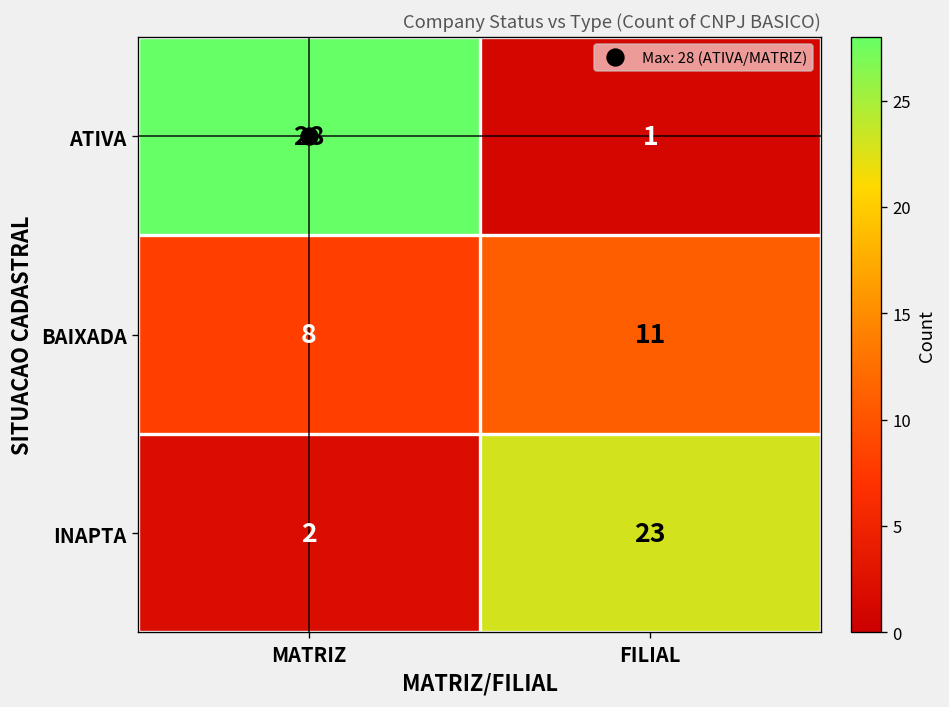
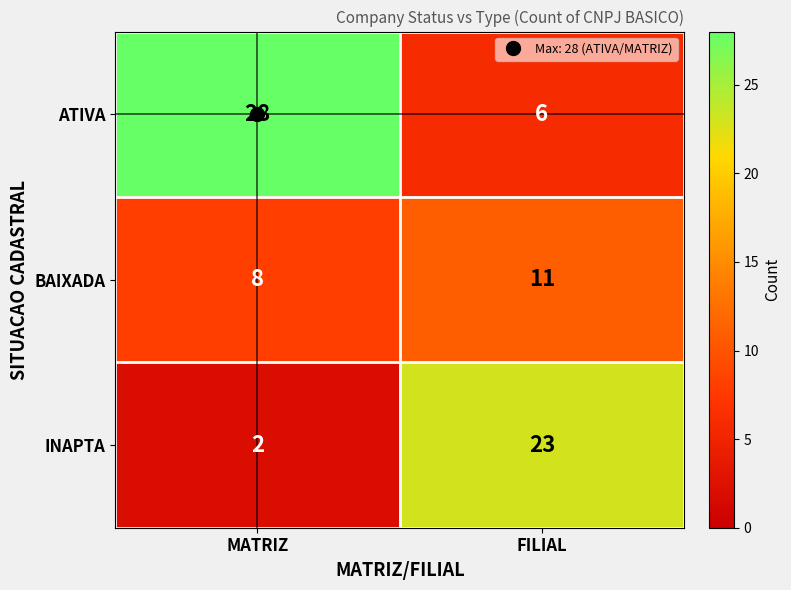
ATIVA, FILIAL: 1 -> 6
